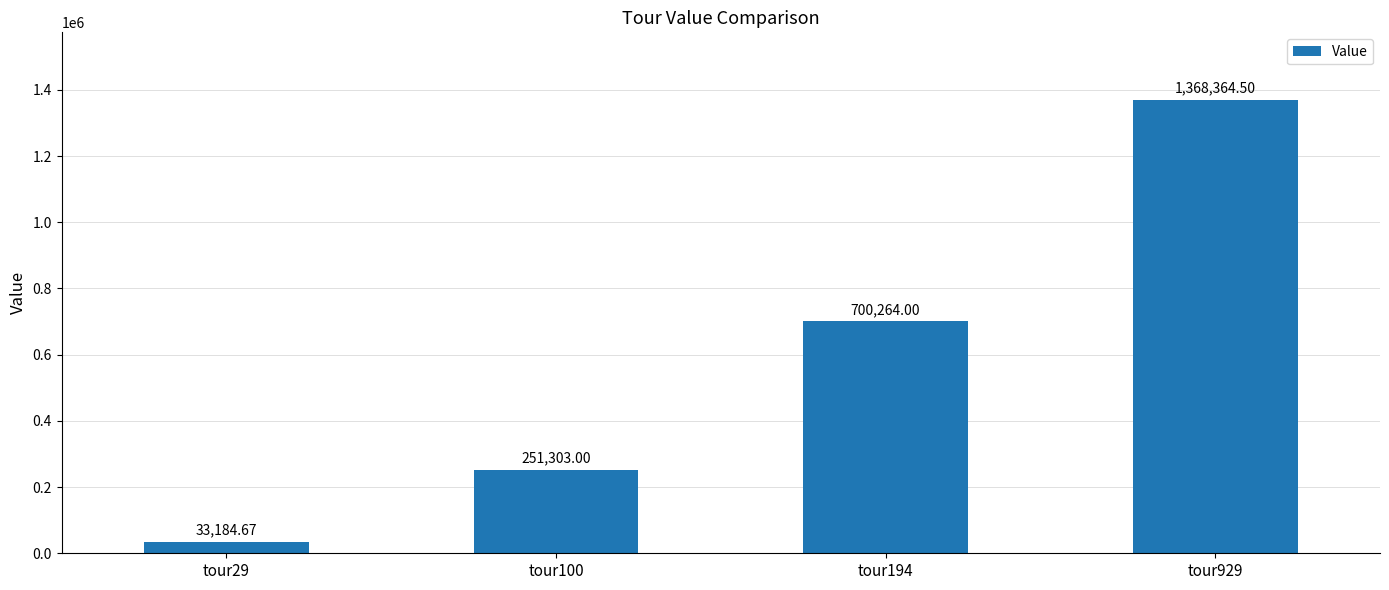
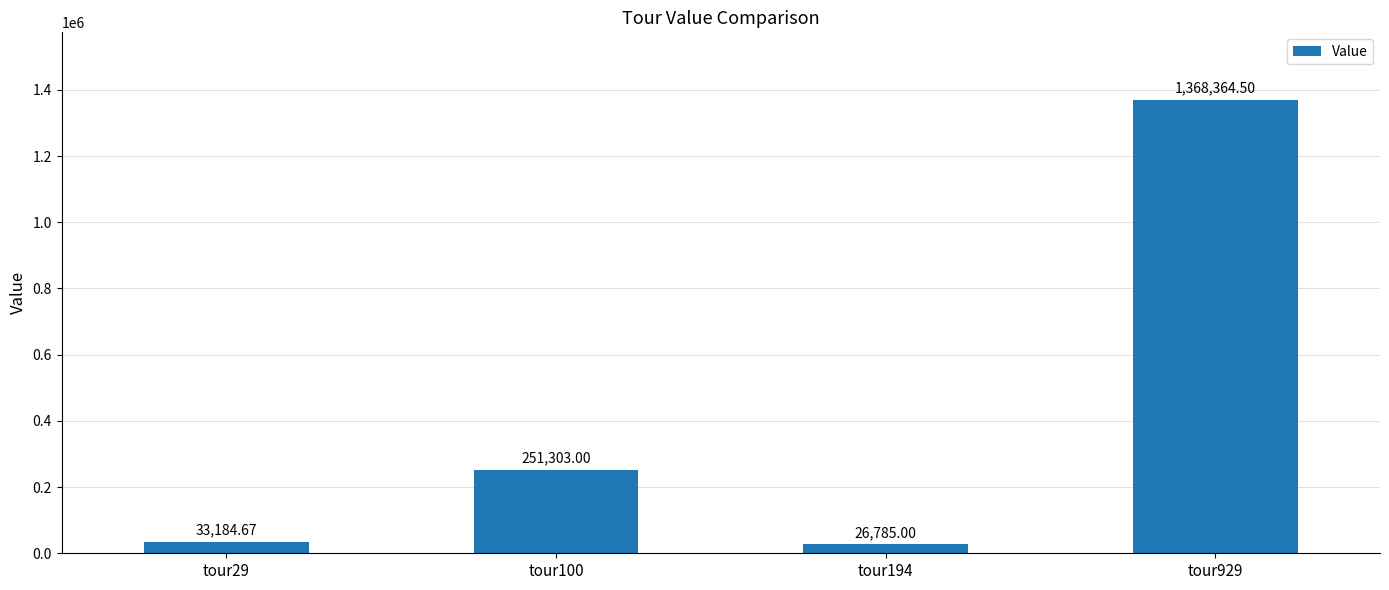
tour194: 700,264.00 -> 26,785.00
